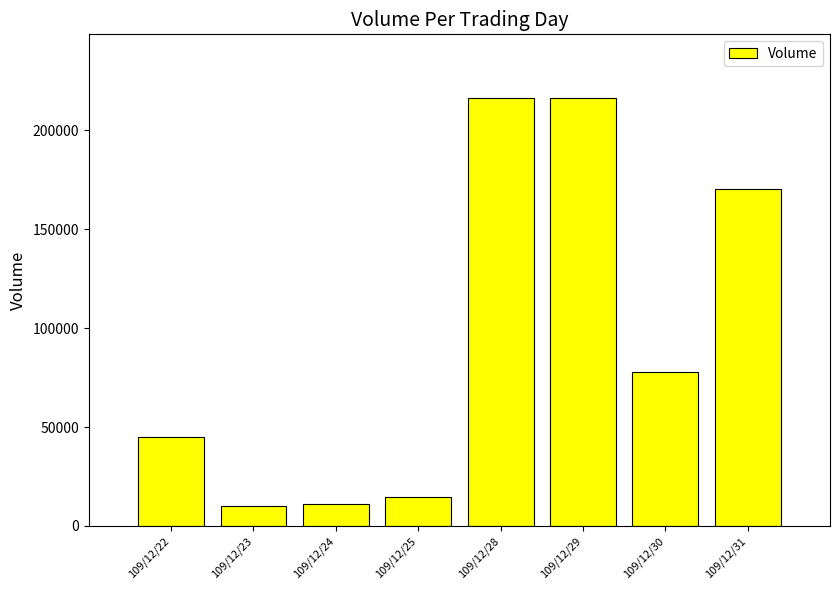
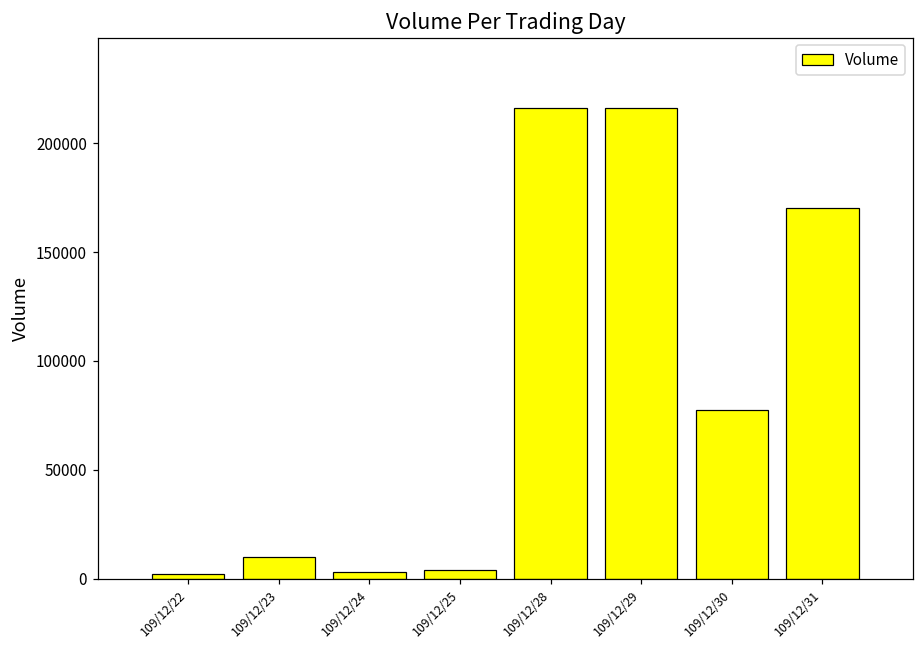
109/12/22: 45000 -> 2000
109/12/24: 11000 -> 3000
109/12/25: 14000 -> 4000
